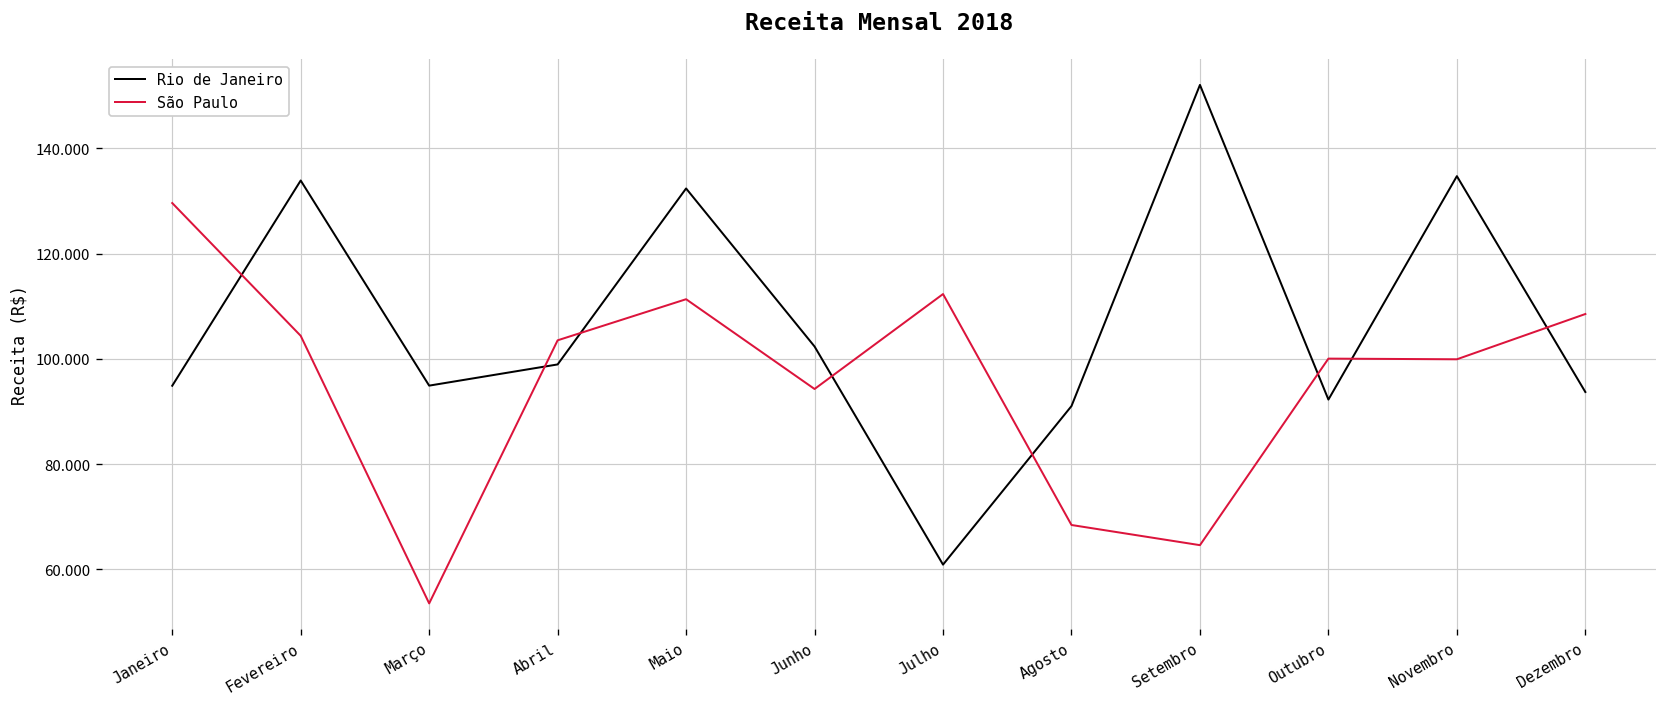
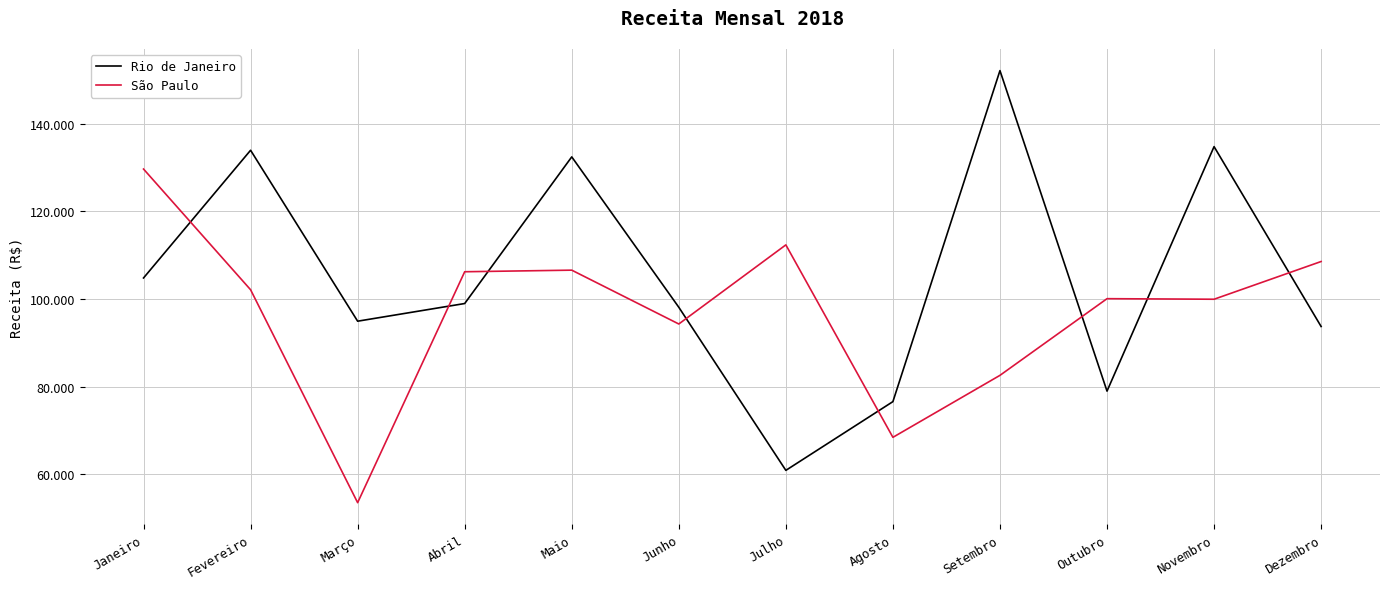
Rio de Janeiro, Janeiro: 95 -> 105
São Paulo, Fevereiro: 104 -> 102
São Paulo, Abril: 104 -> 106
São Paulo, Maio: 111 -> 107
Rio de Janeiro, Junho: 102 -> 98
Rio de Janeiro, Agosto: 91 -> 77
São Paulo, Setembro: 65 -> 83
Rio de Janeiro, Outubro: 92 -> 79
